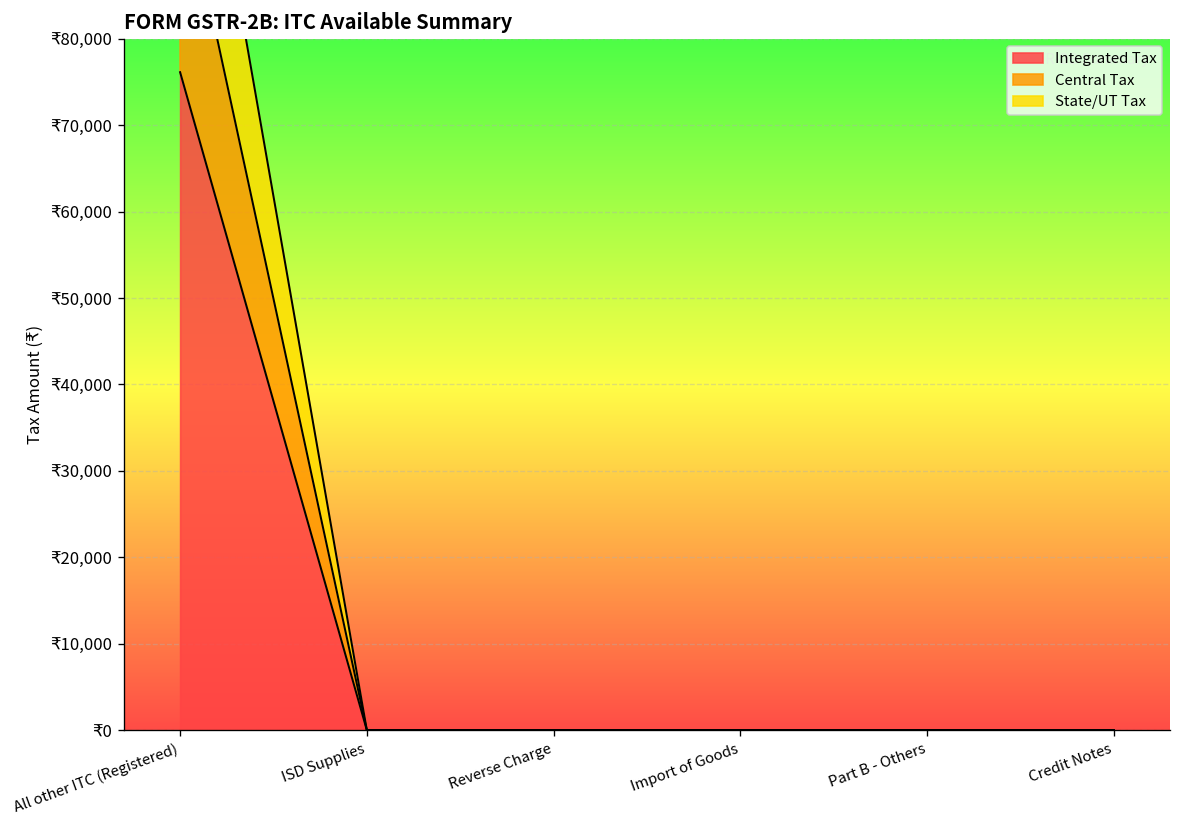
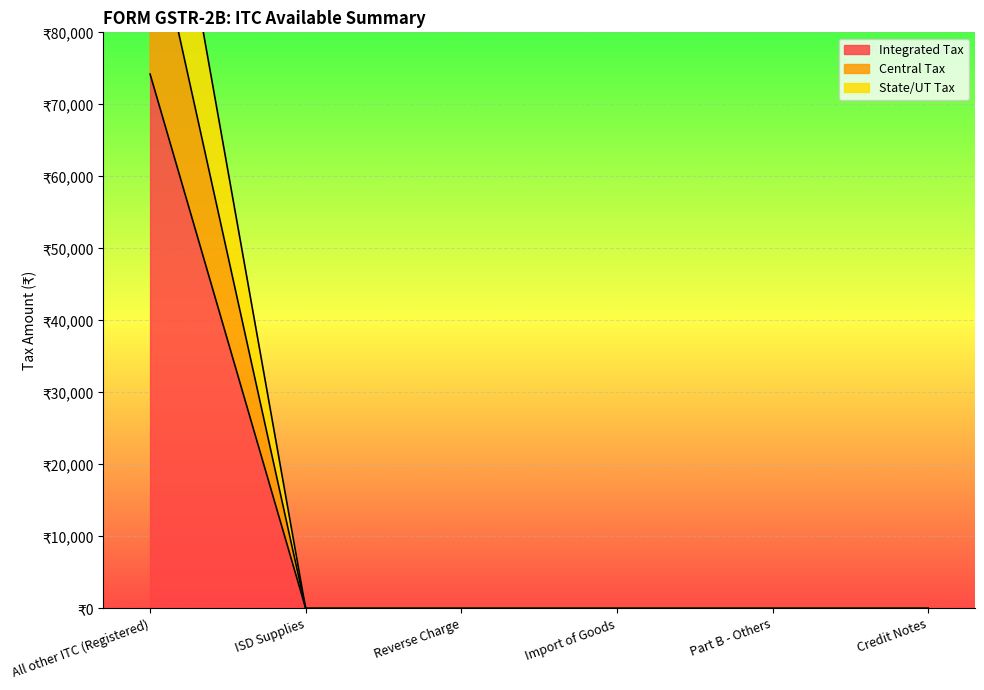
Integrated Tax, All other ITC (Registered): ₹76,000 -> ₹74,000
